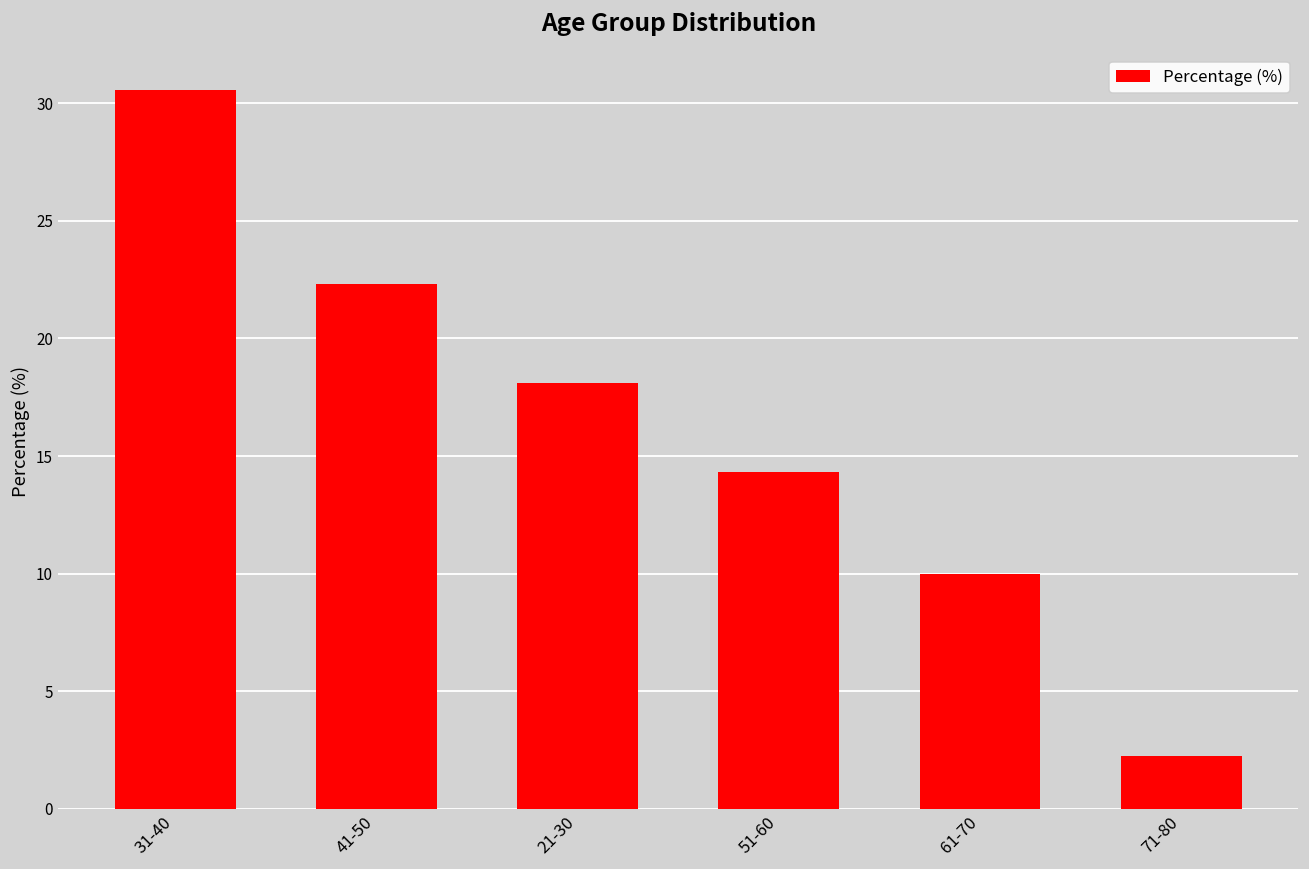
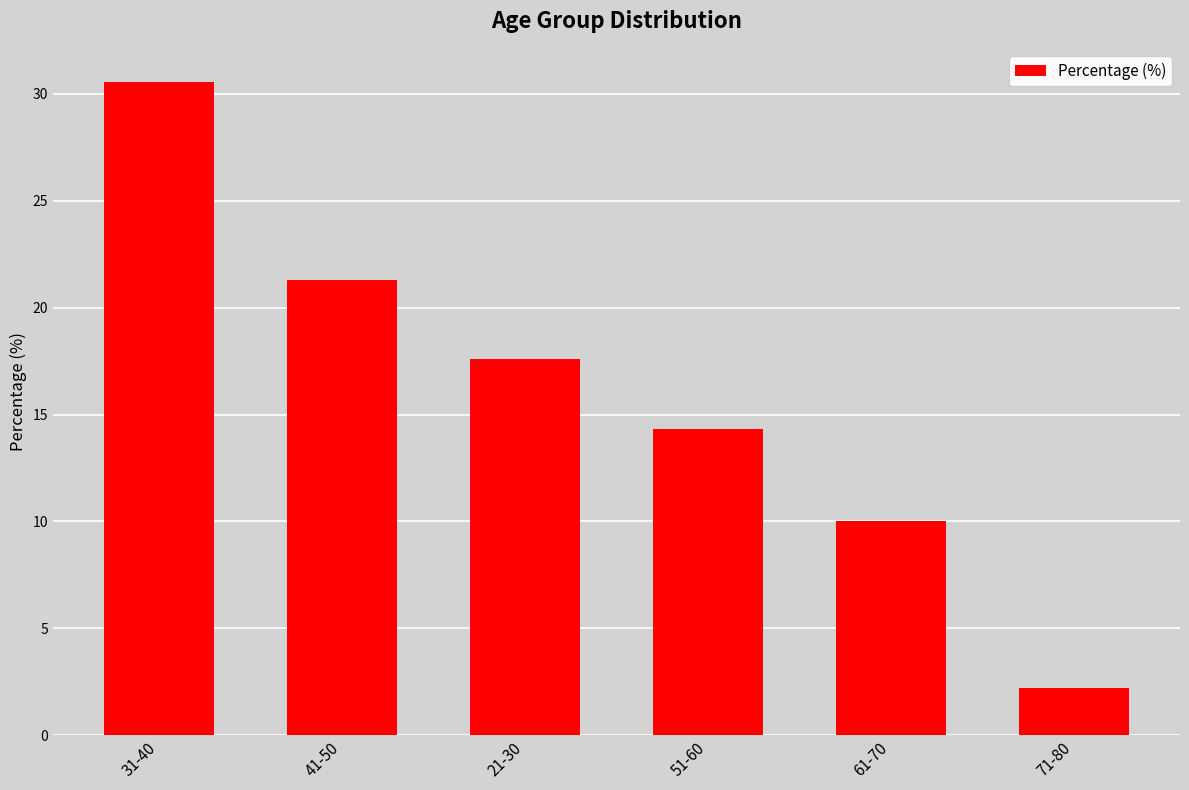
41-50: 22.3 -> 21.3
21-30: 18.1 -> 17.6
